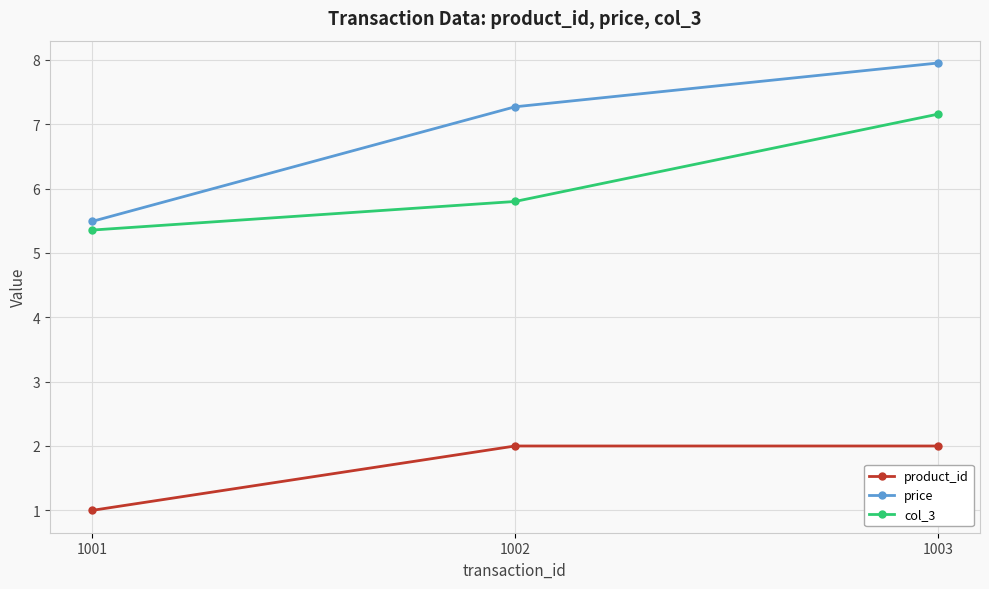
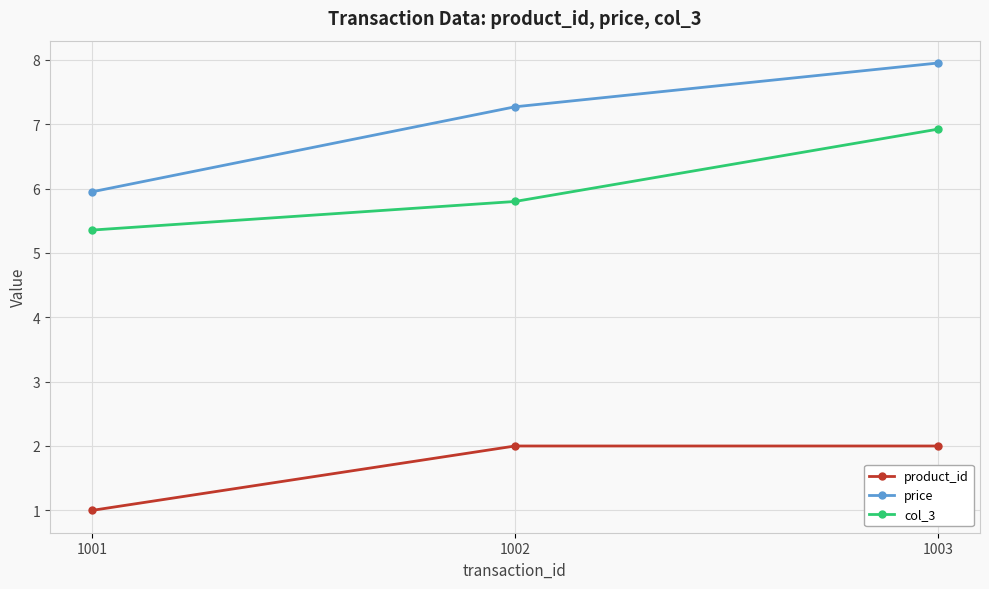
price, 1001: 5.5 -> 6.0
col_3, 1003: 7.2 -> 6.9
